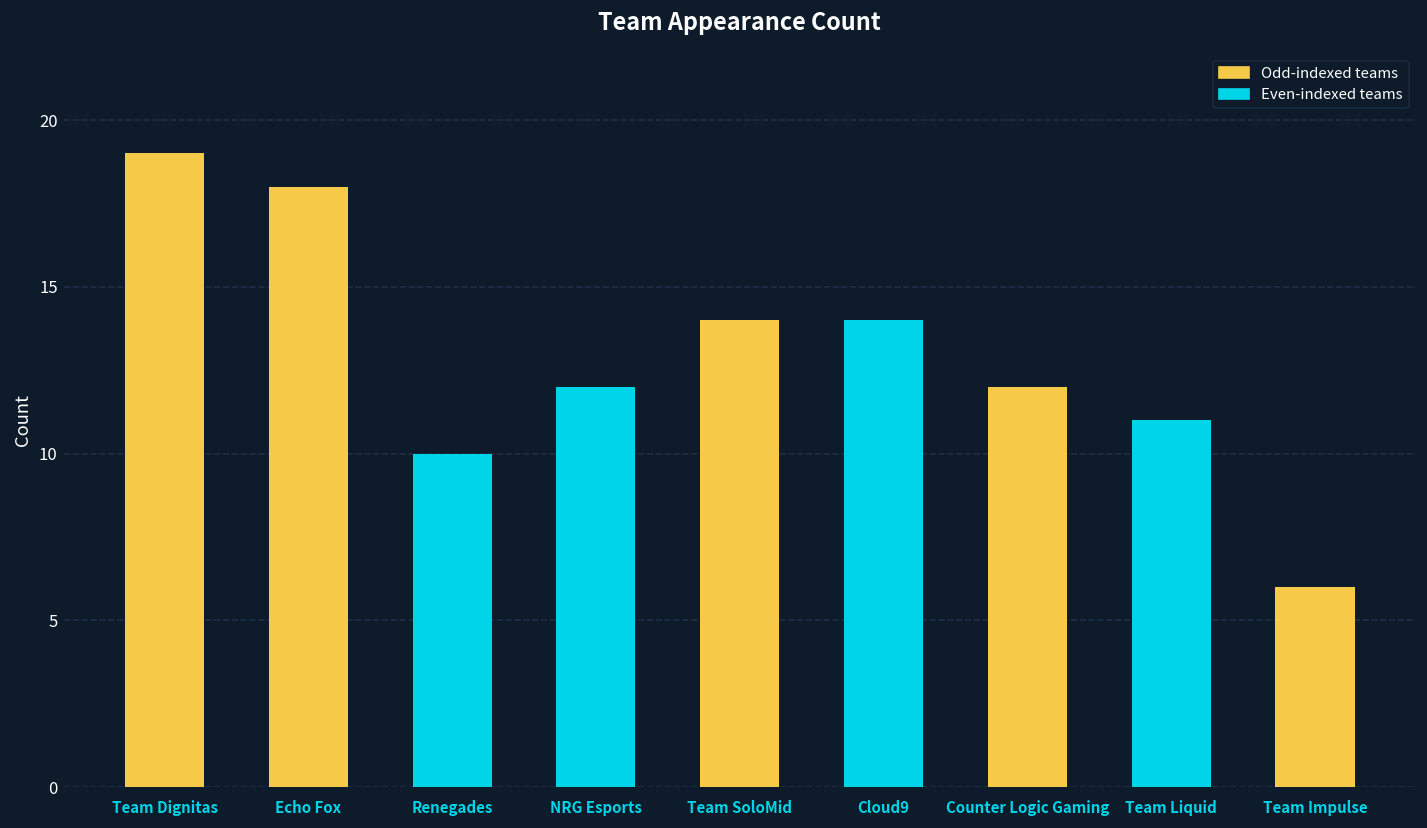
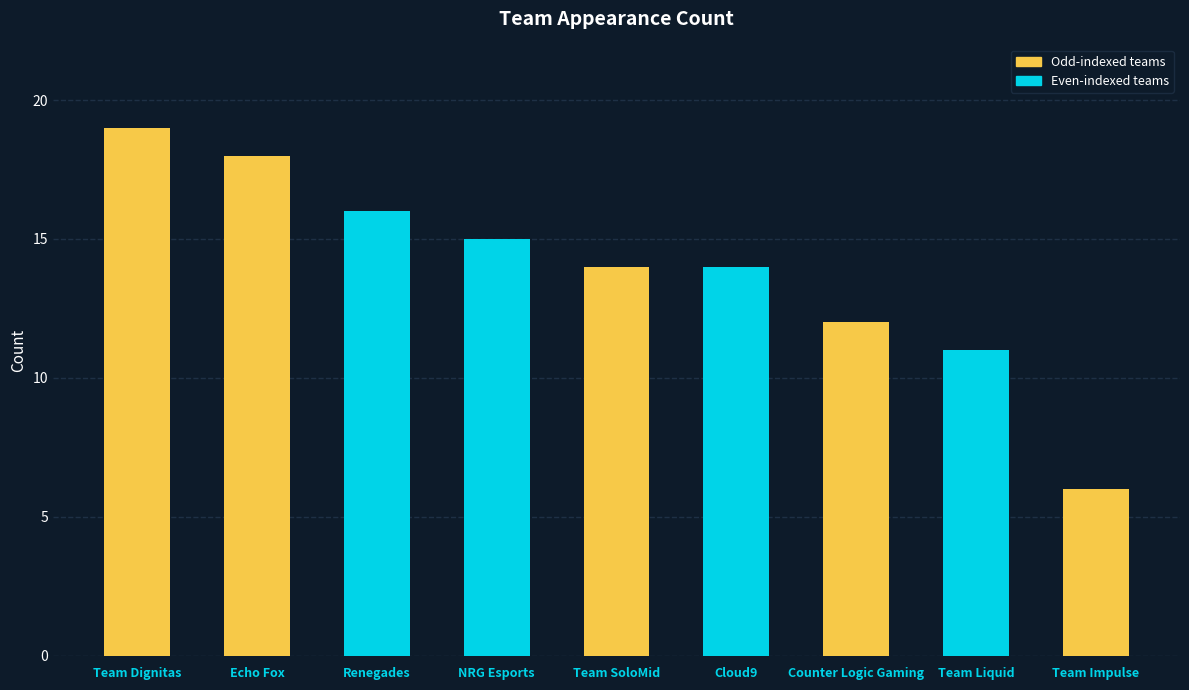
Renegades: 10 -> 16
NRG Esports: 12 -> 15
